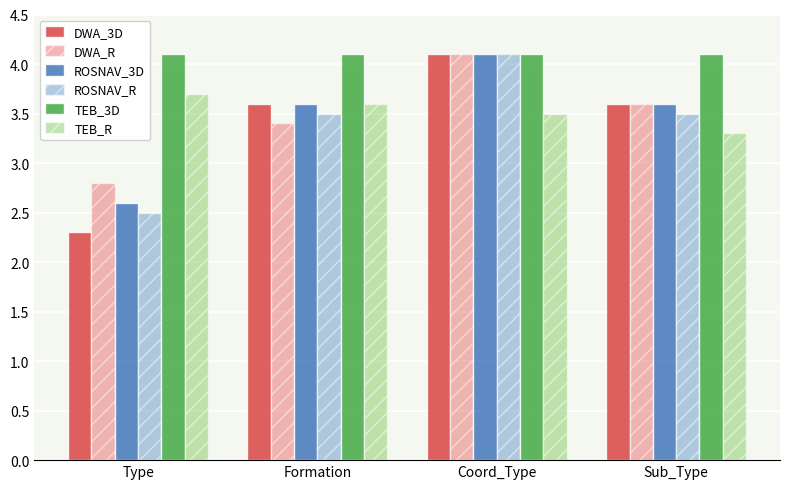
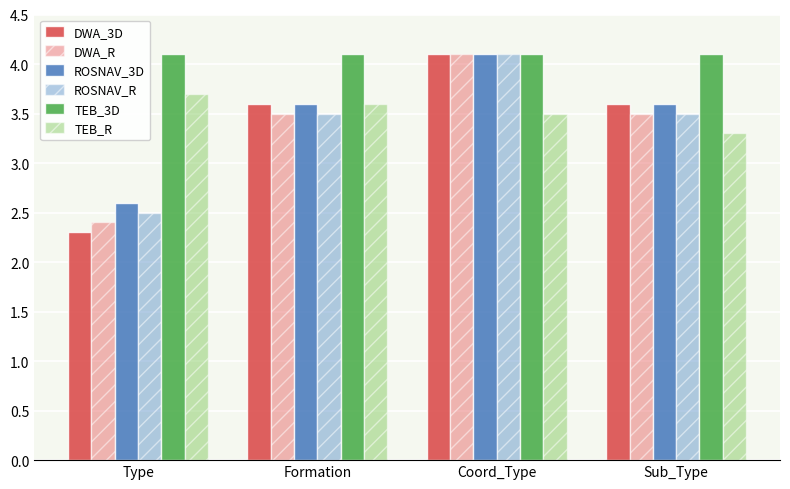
DWA_R, Type: 2.8 -> 2.4
DWA_R, Formation: 3.4 -> 3.5
DWA_R, Sub_Type: 3.6 -> 3.5
